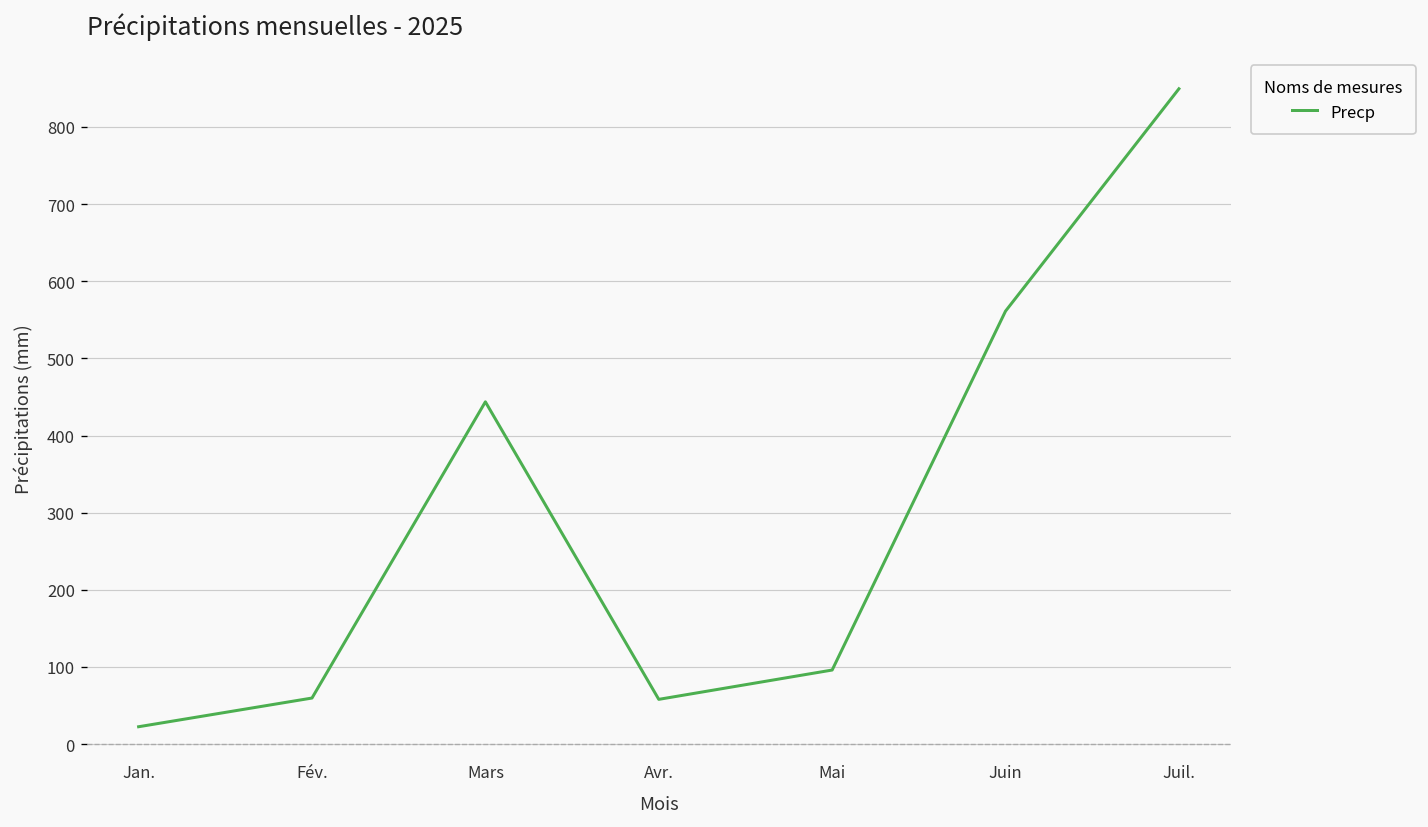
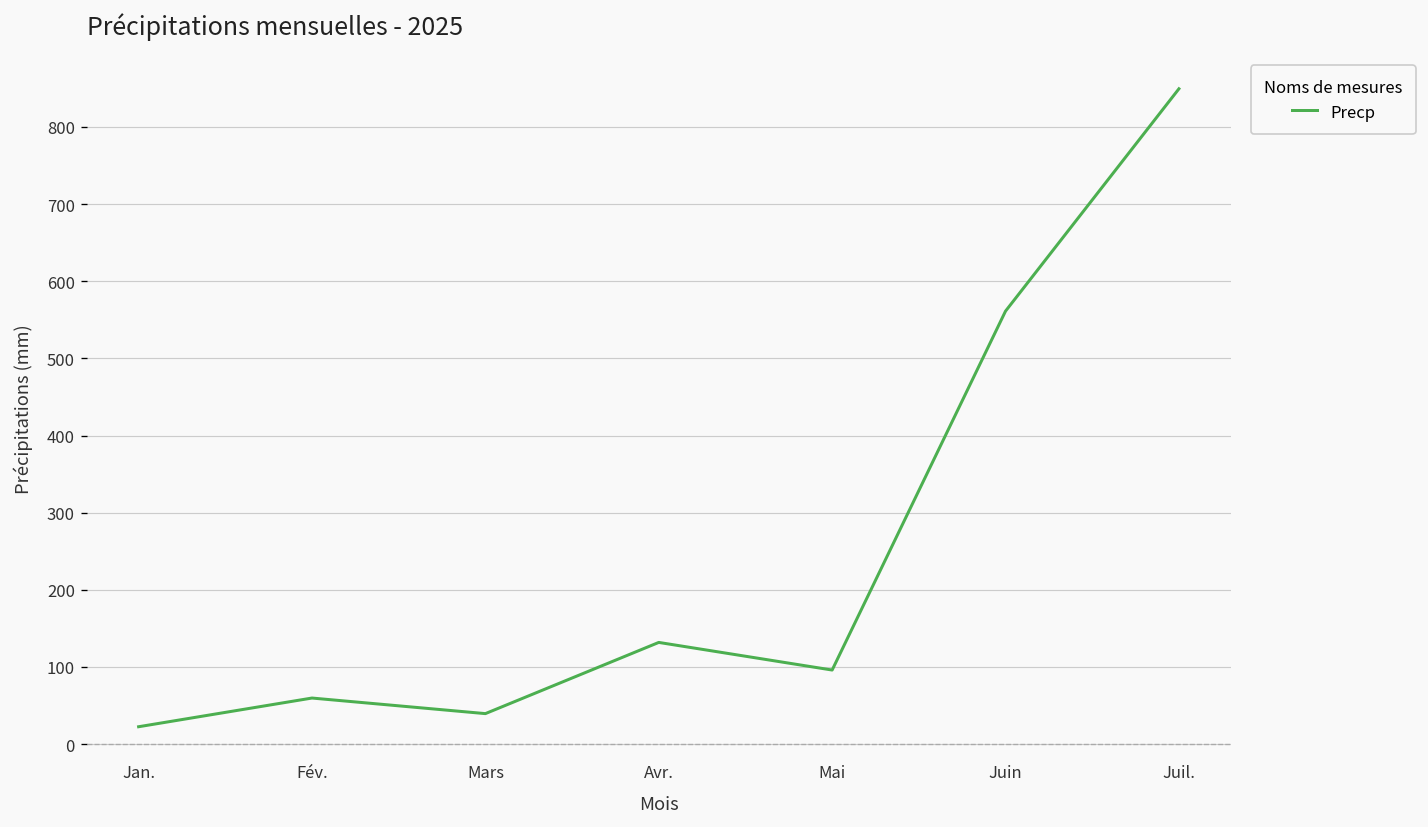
Mars: 440 -> 40
Avr.: 60 -> 130
